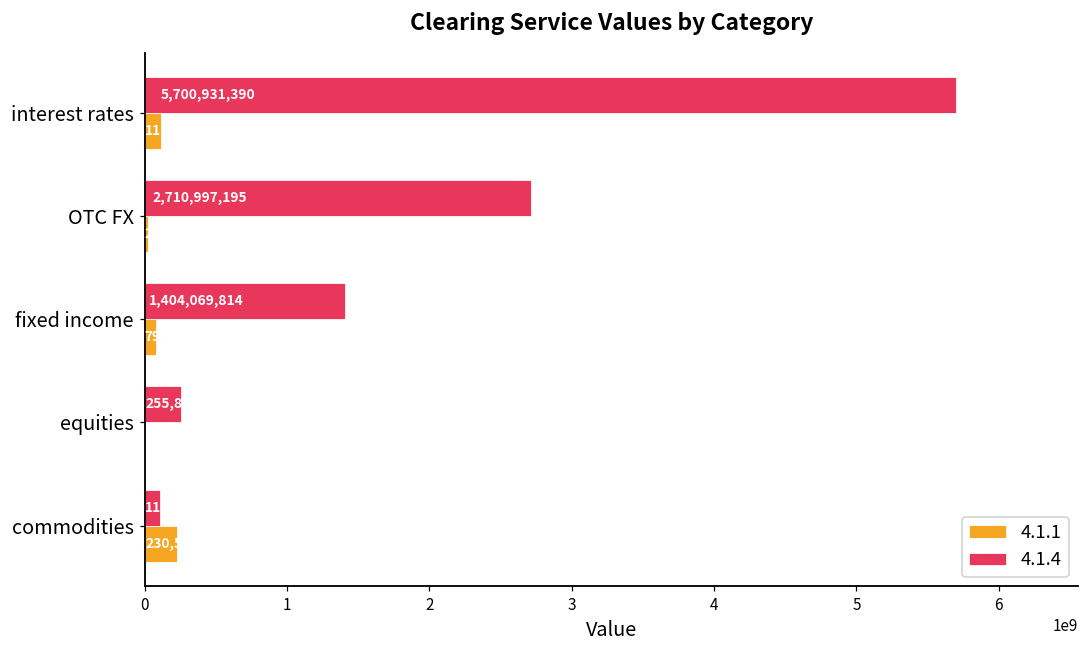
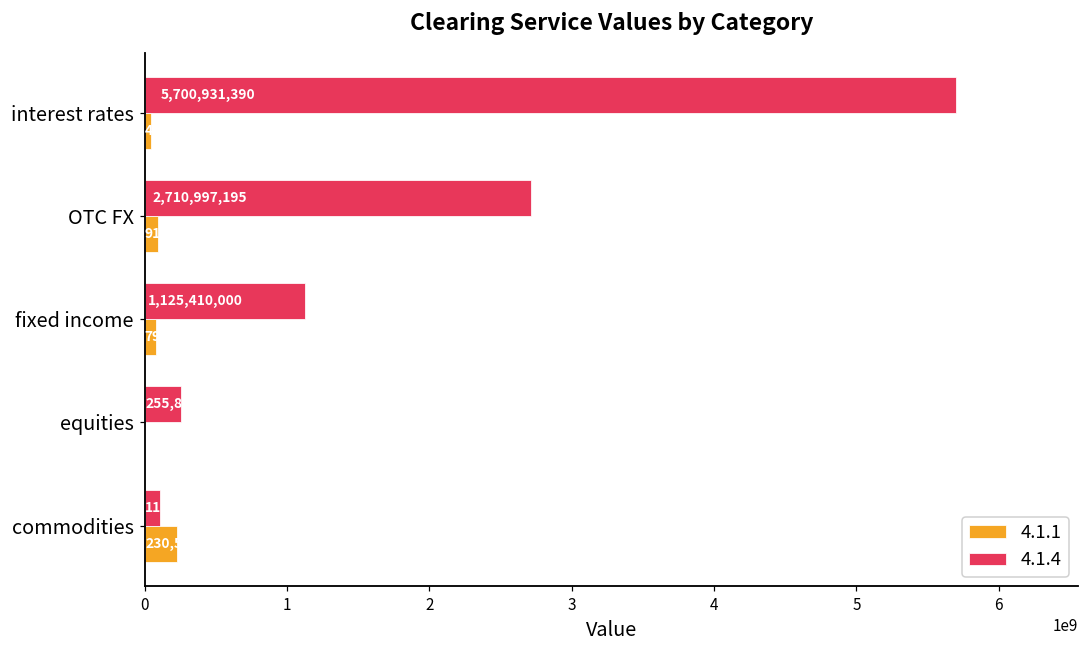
4.1.1, interest rates: 110000000 -> 40000000
4.1.1, OTC FX: 20000000 -> 90000000
4.1.4, fixed income: 1,404,069,814 -> 1,125,410,000
